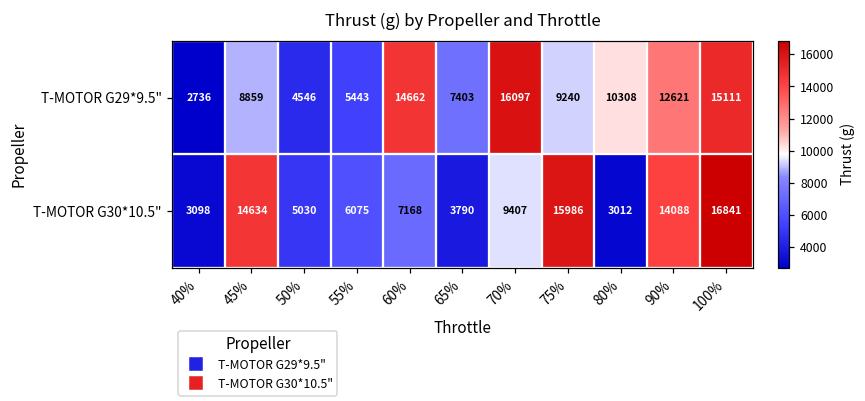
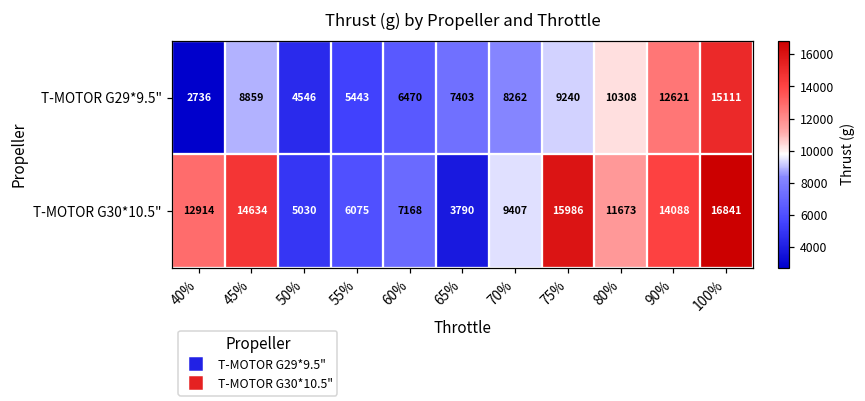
T-MOTOR G29*9.5", 60%: 14662 -> 6470
T-MOTOR G29*9.5", 70%: 16097 -> 8262
T-MOTOR G30*10.5", 40%: 3098 -> 12914
T-MOTOR G30*10.5", 80%: 3012 -> 11673
